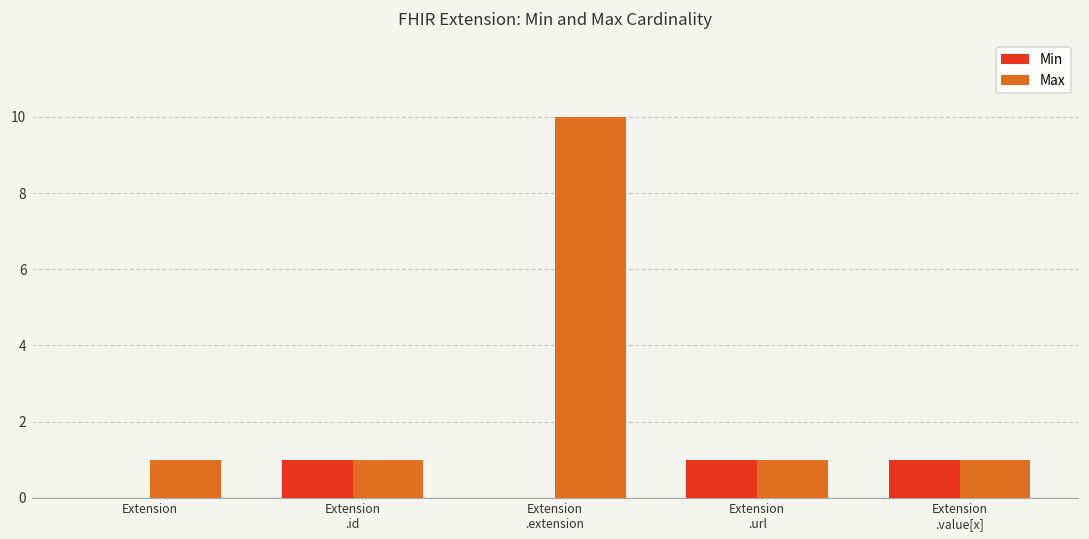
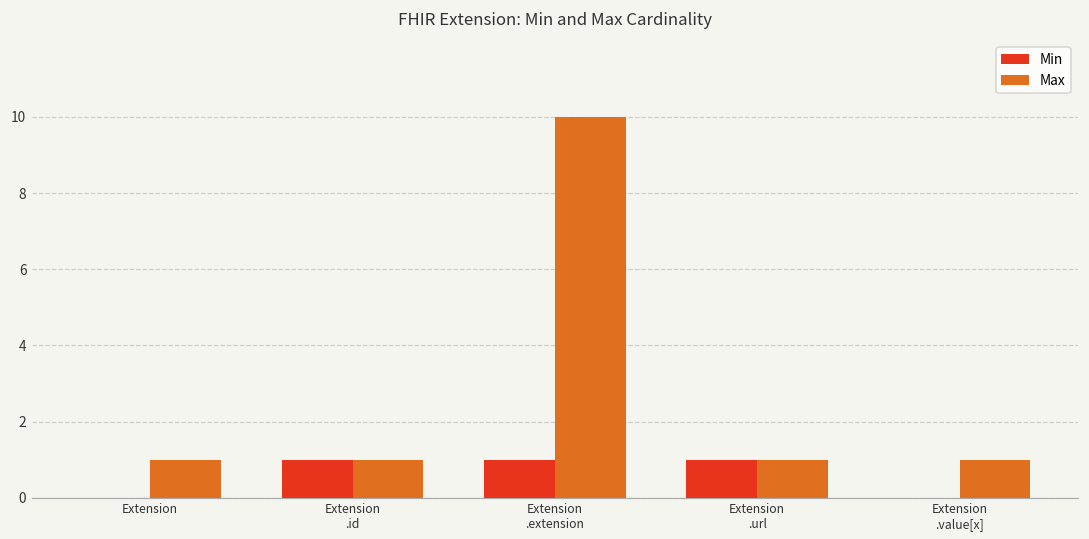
Min, Extension .extension: 0 -> 1
Min, Extension .value[x]: 1 -> 0
